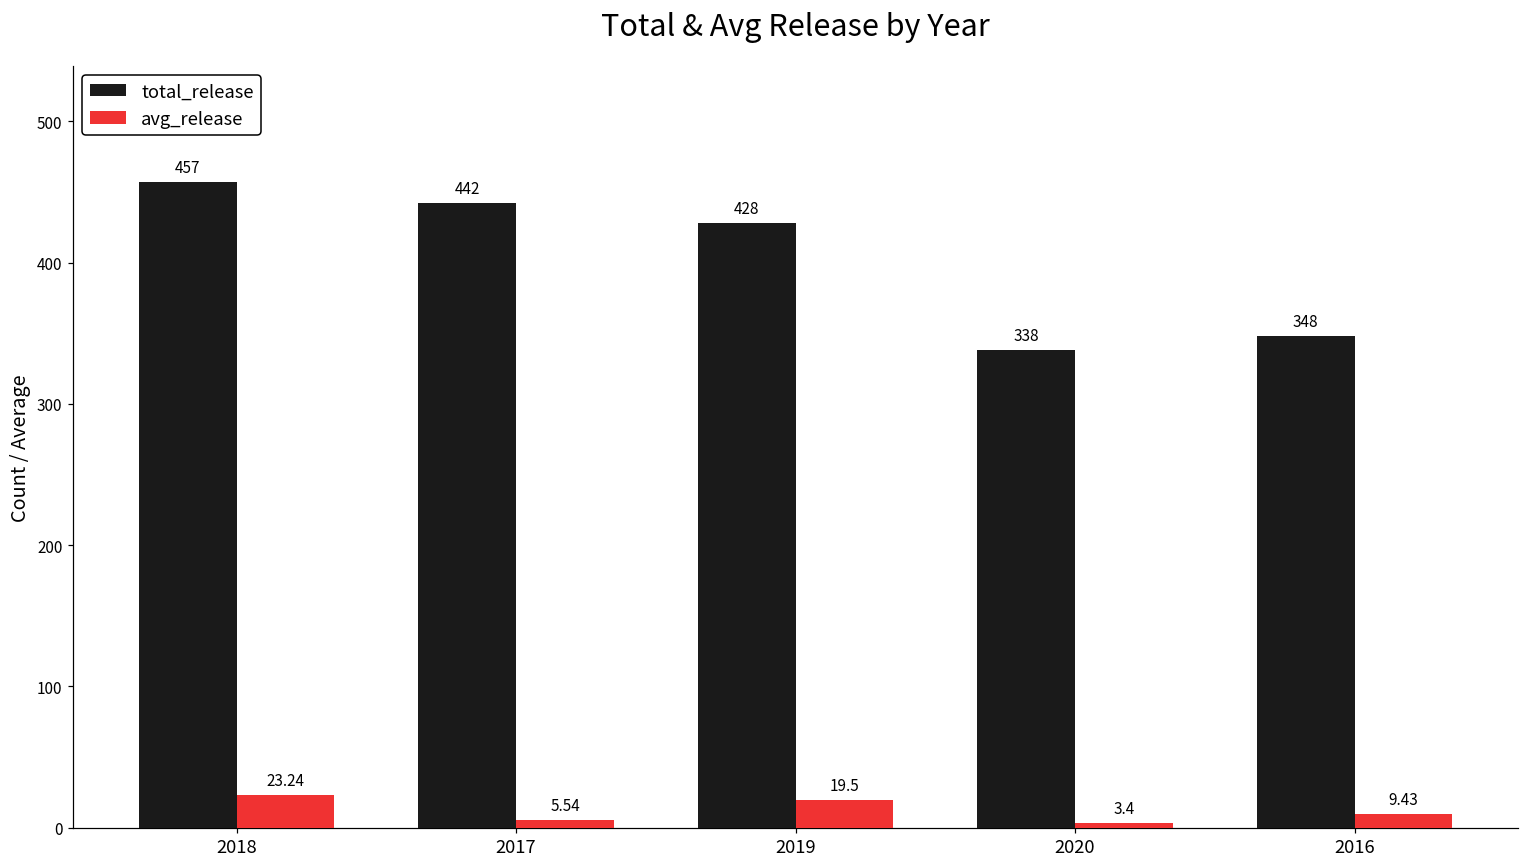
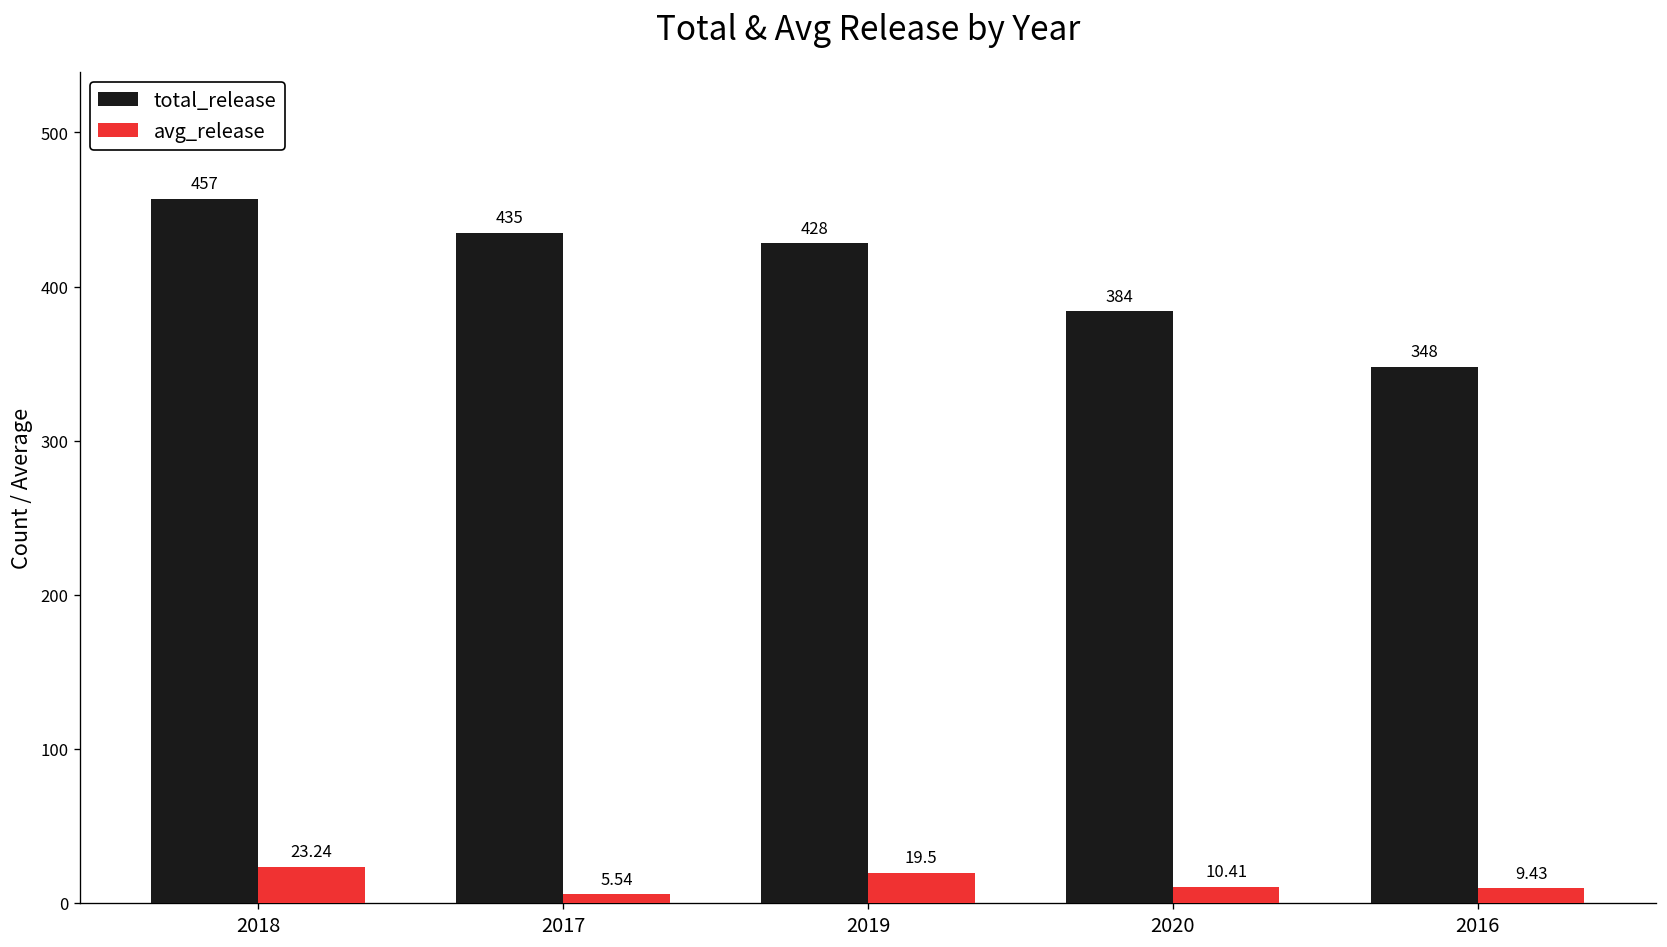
total_release, 2017: 442 -> 435
total_release, 2020: 338 -> 384
avg_release, 2020: 3.4 -> 10.41
